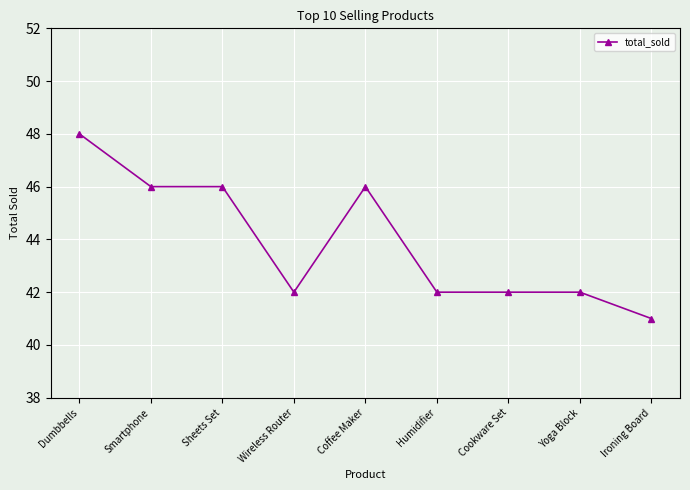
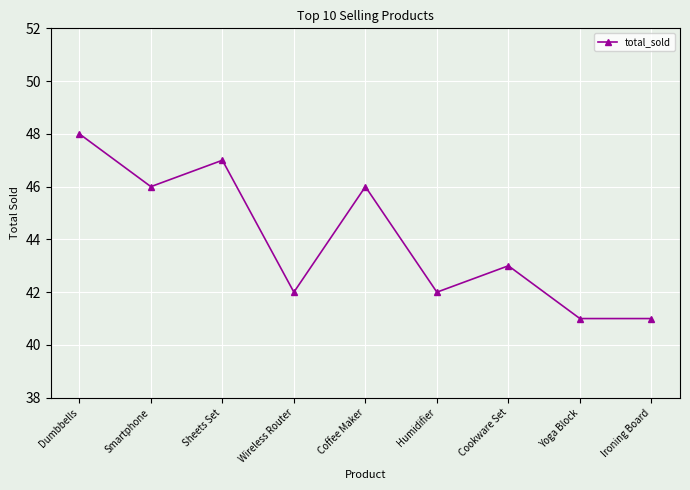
Sheets Set: 46 -> 47
Cookware Set: 42 -> 43
Yoga Block: 42 -> 41
